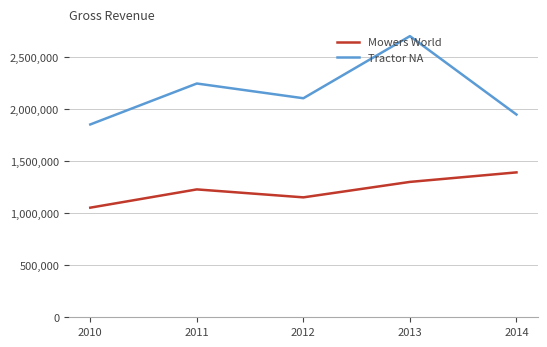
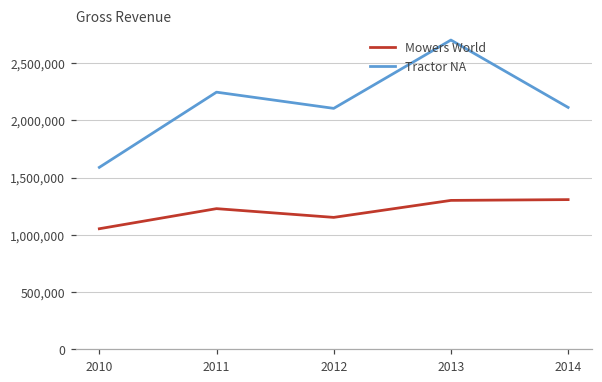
Tractor NA, 2010: 1,850,000 -> 1,590,000
Mowers World, 2014: 1,390,000 -> 1,310,000
Tractor NA, 2014: 1,950,000 -> 2,110,000
